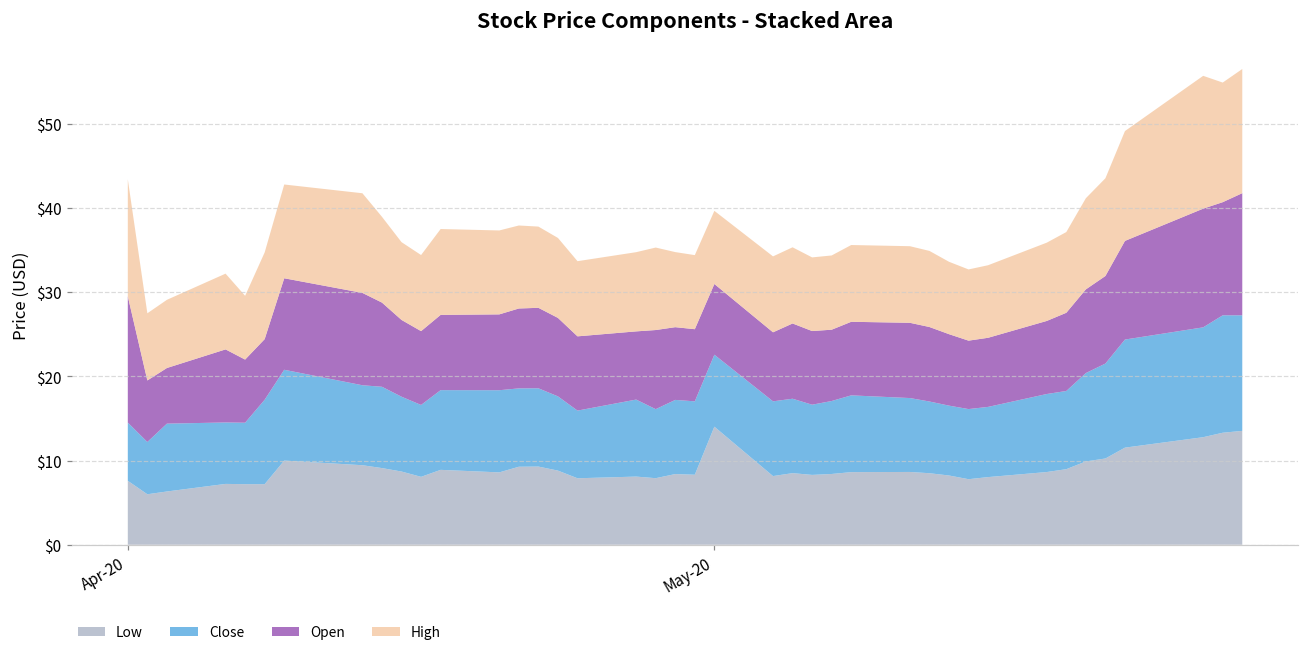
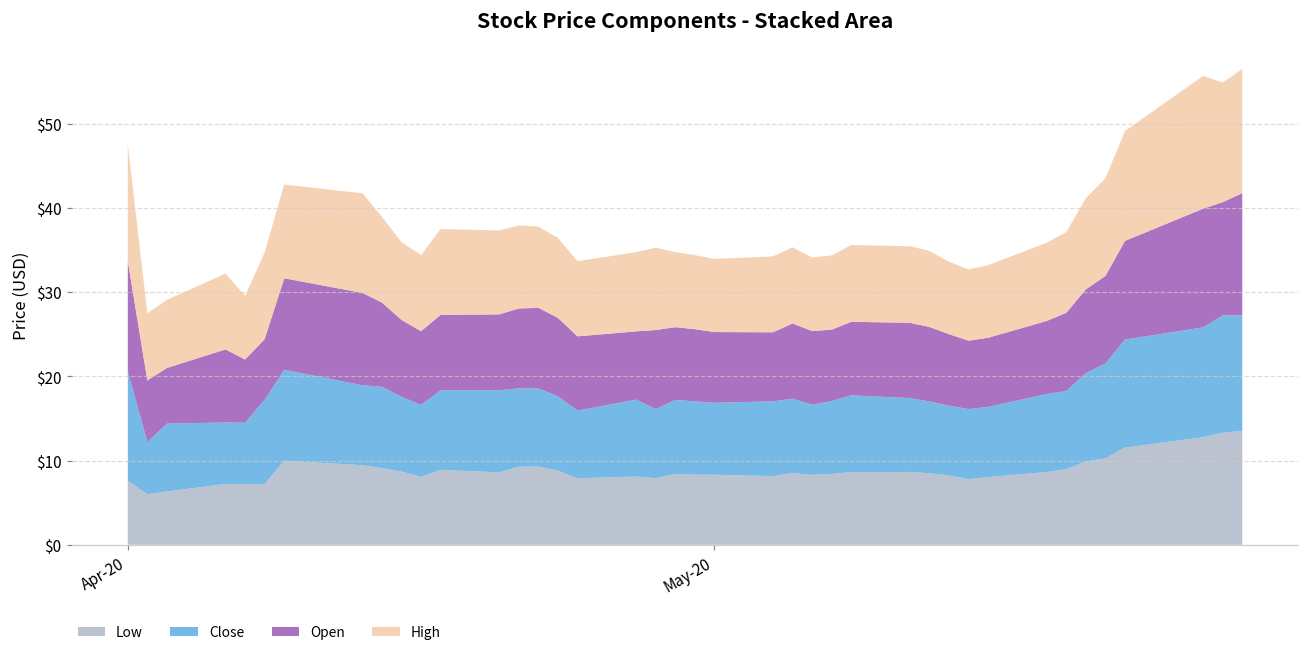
Close, Apr-20: $7 -> $13
Open, Apr-20: $15 -> $13
Low, May-20: $14 -> $8
